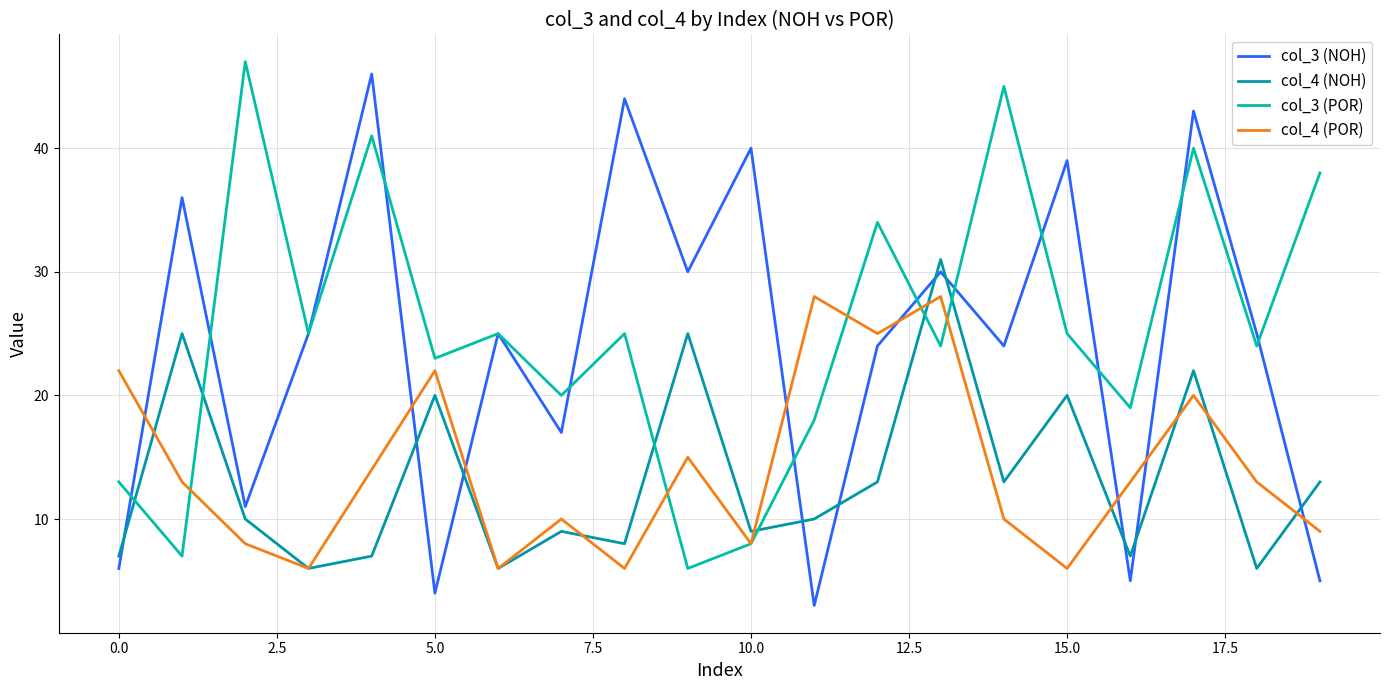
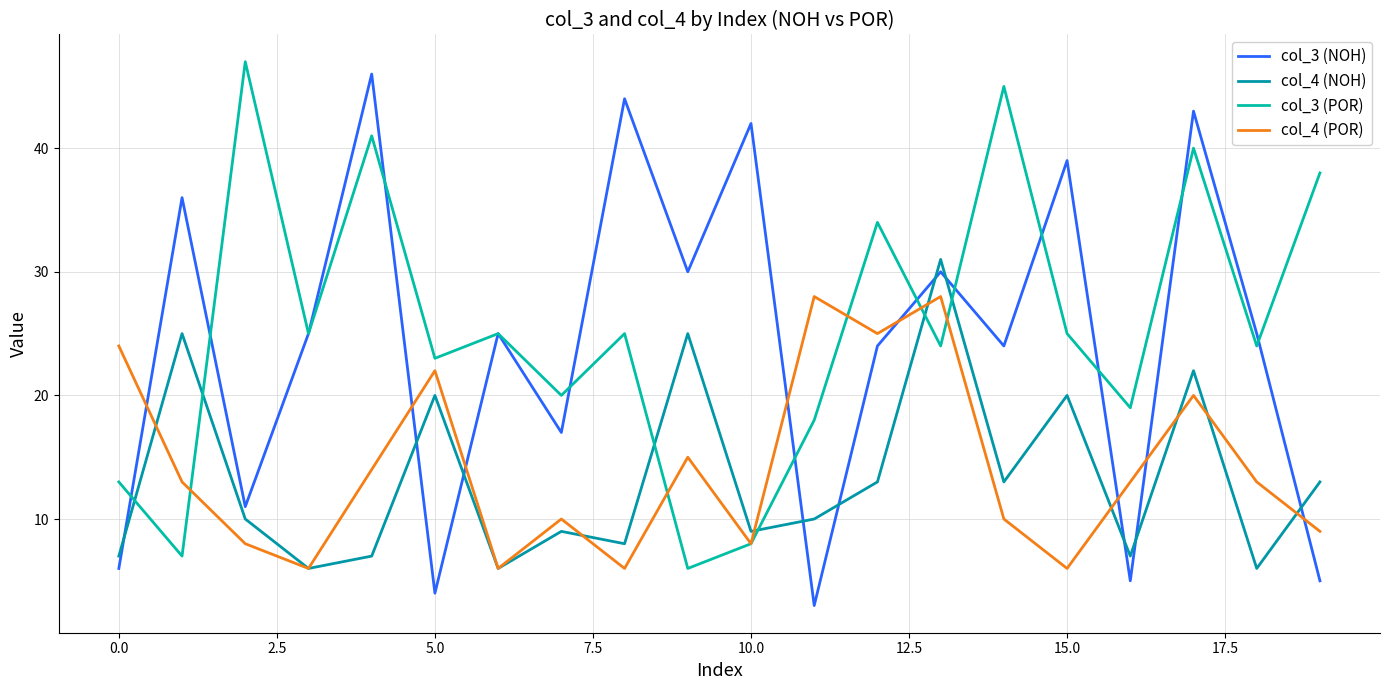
col_4 (POR), 0.0: 22 -> 24
col_3 (NOH), 10.0: 40 -> 42
